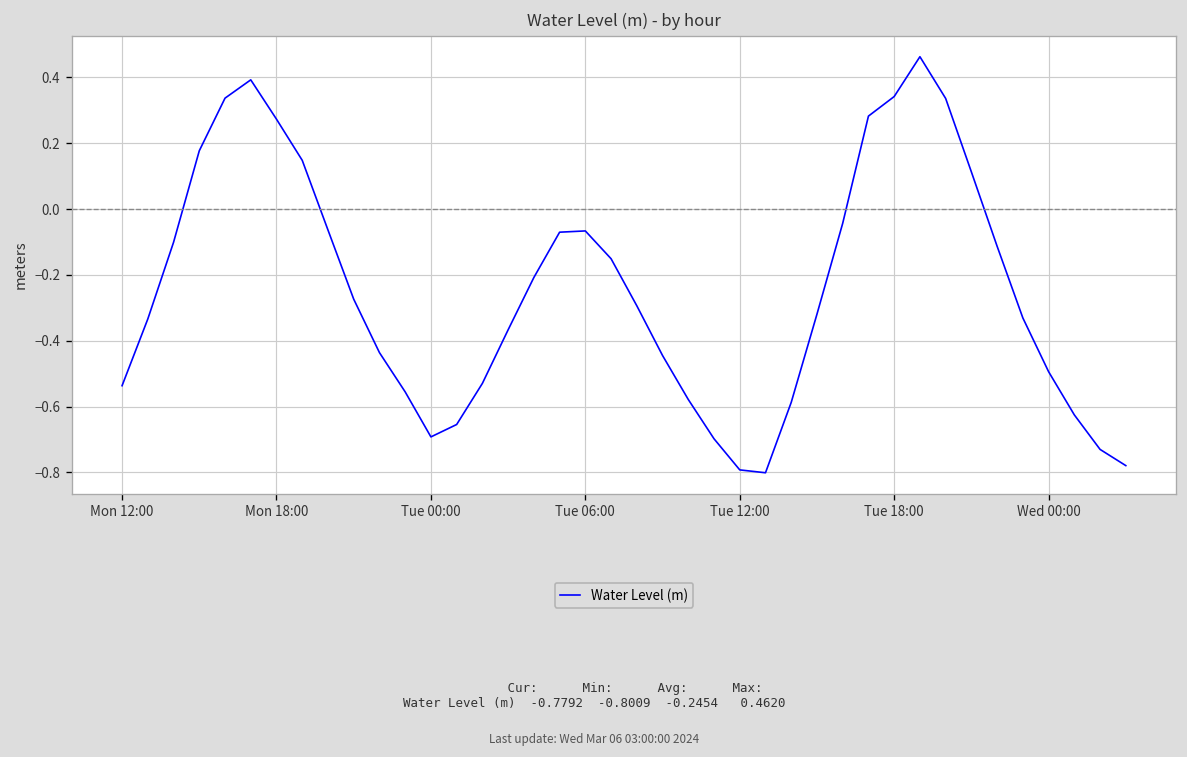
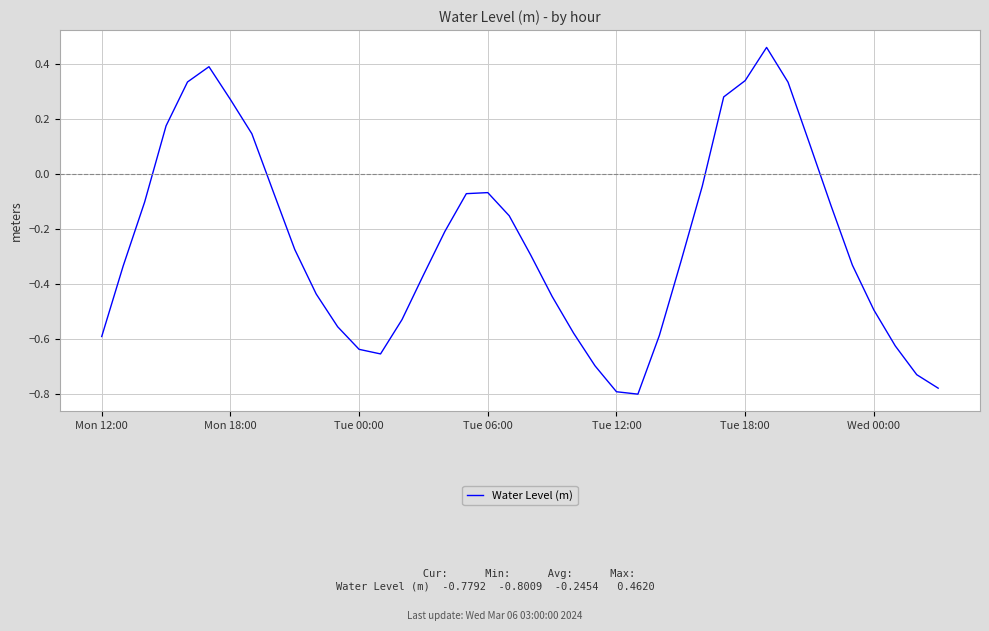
Mon 12:00: -0.54 -> -0.59
Tue 00:00: -0.69 -> -0.64
